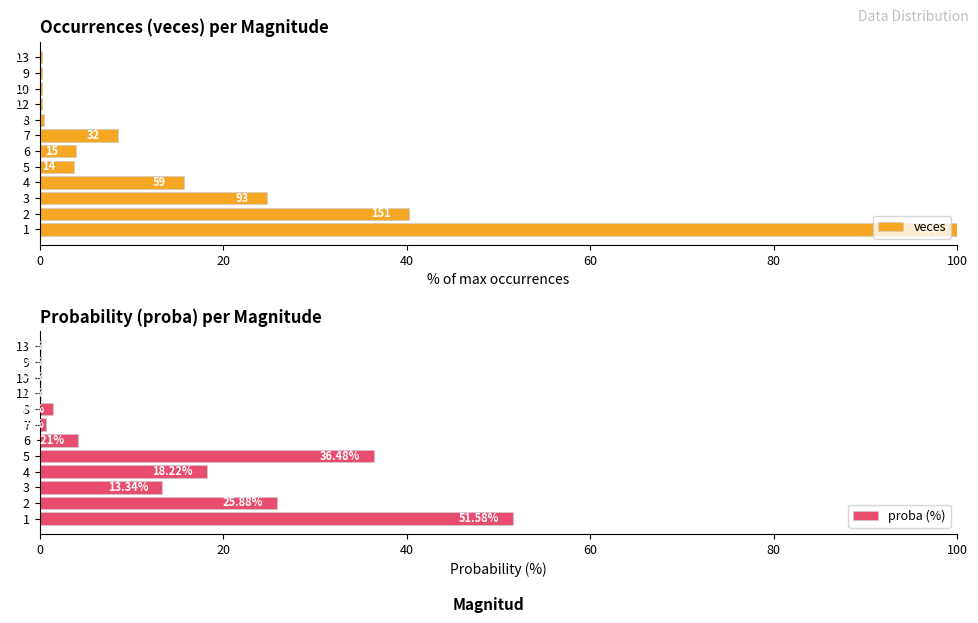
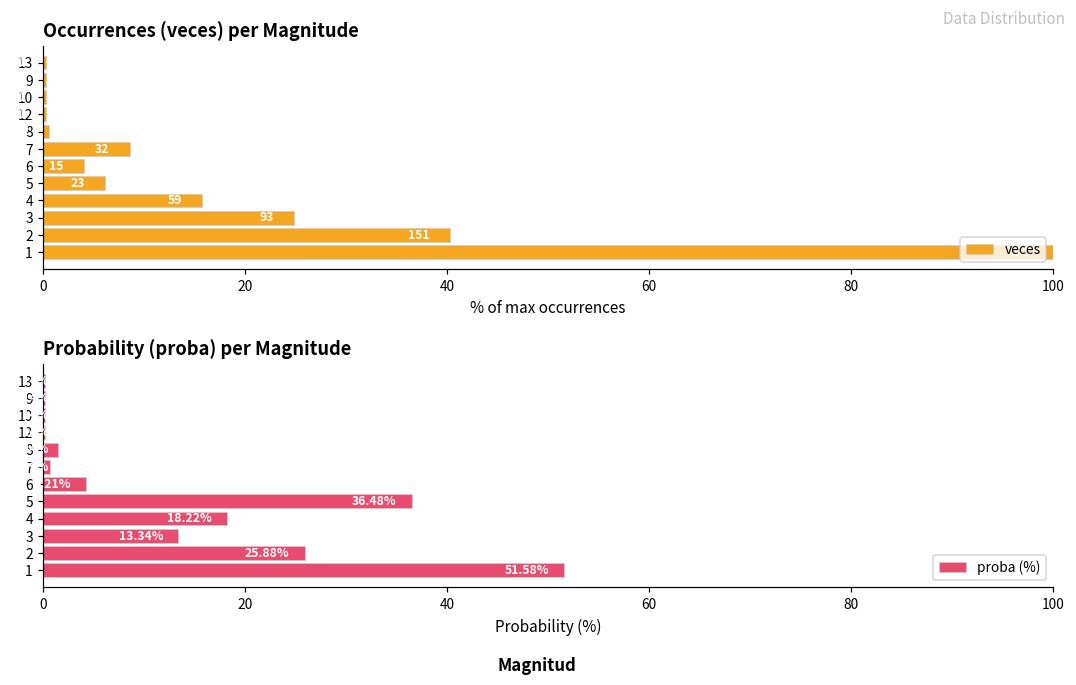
Occurrences (veces) per Magnitude, 5: 14 -> 23
